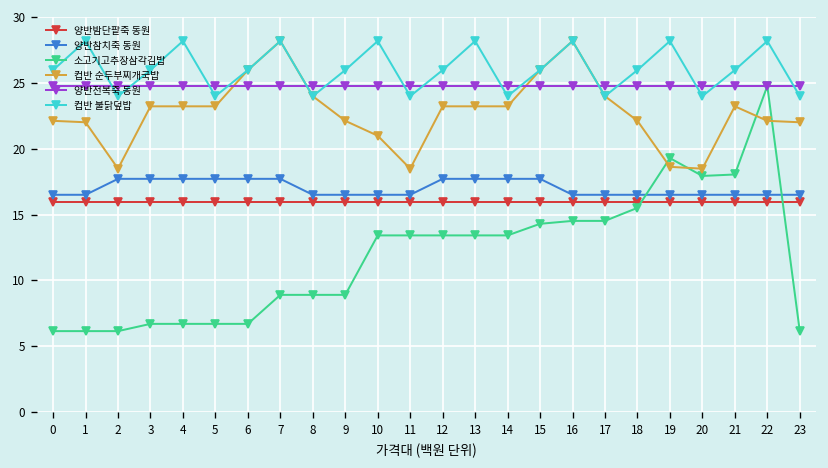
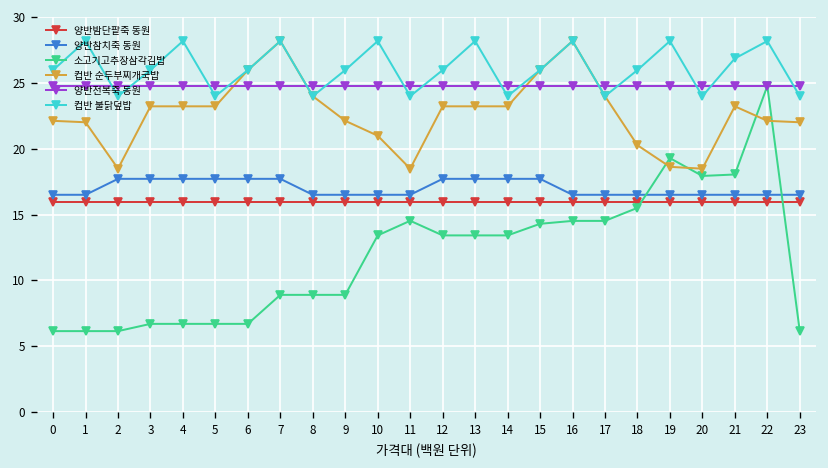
소고기고추장삼각김밥, 11: 13.4 -> 14.5
컵반 순두부찌개국밥, 18: 22.1 -> 20.3
컵반 불닭덮밥, 21: 26.0 -> 26.8
